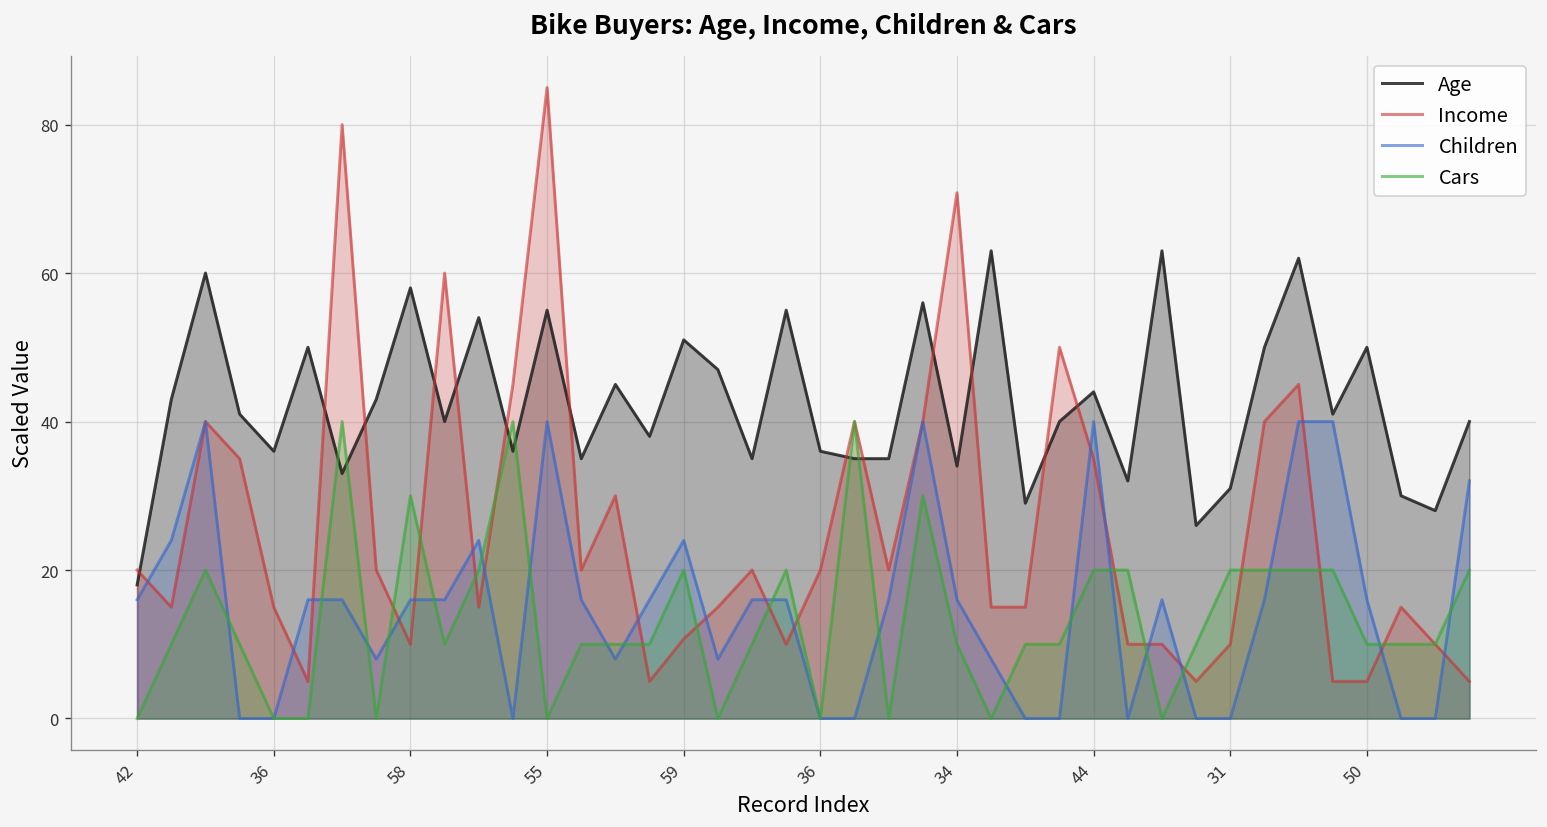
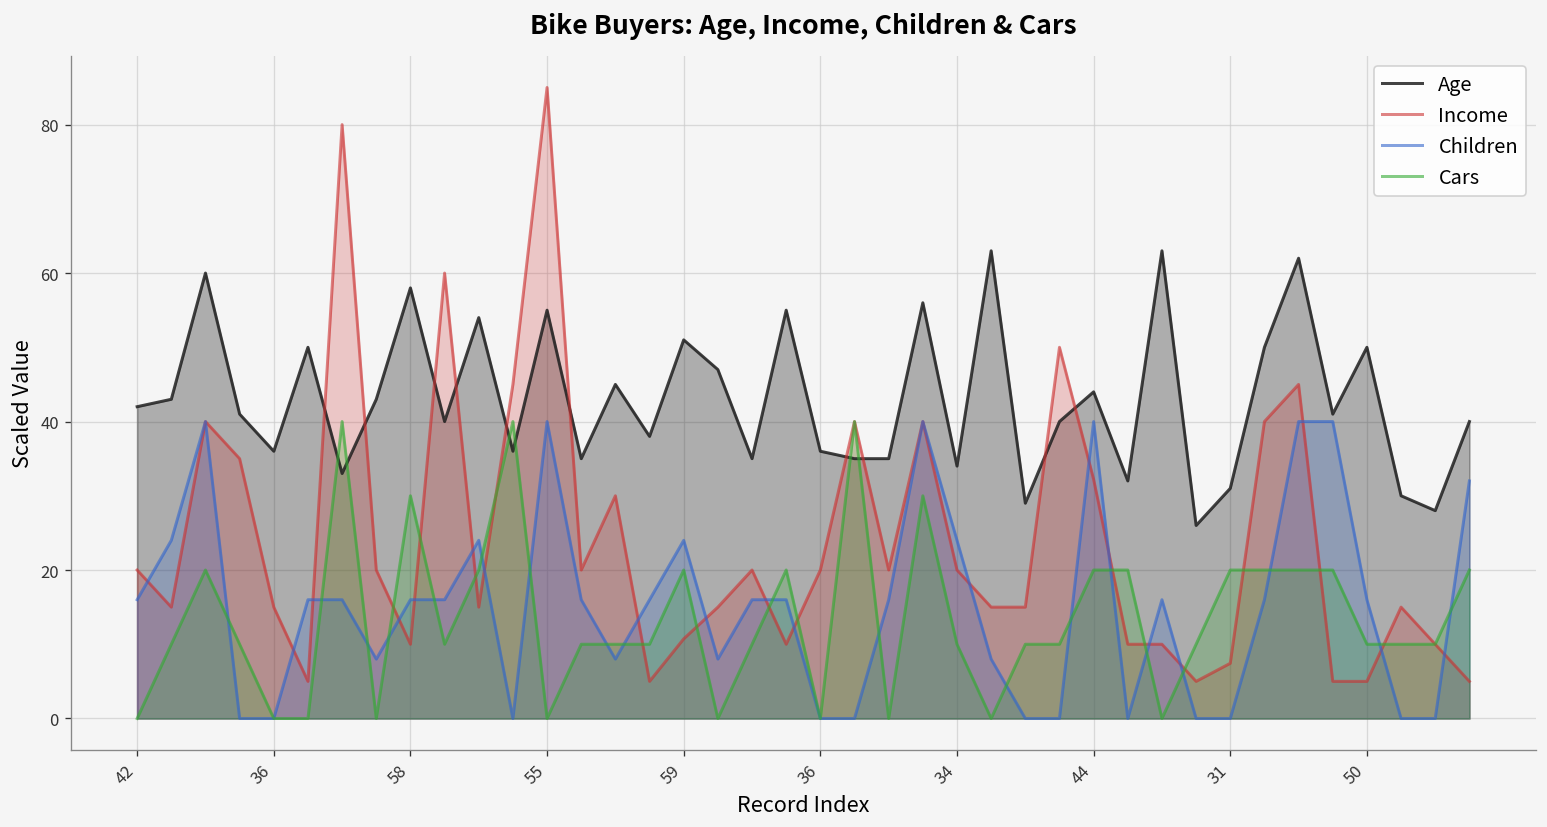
Age, 42: 18 -> 42
Income, 34: 71 -> 20
Children, 34: 16 -> 24
Income, 44: 35 -> 32
Income, 31: 10 -> 7
